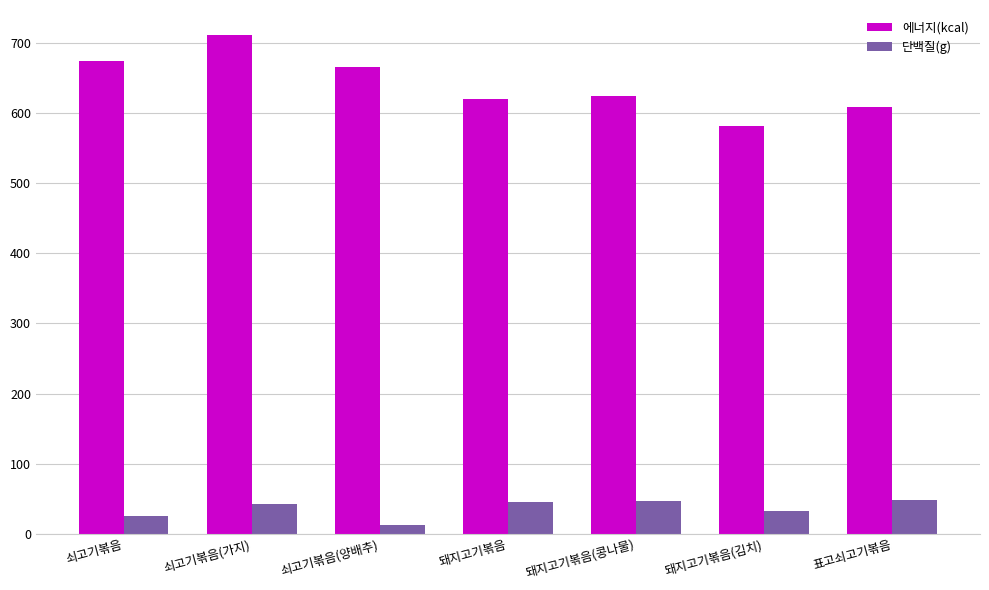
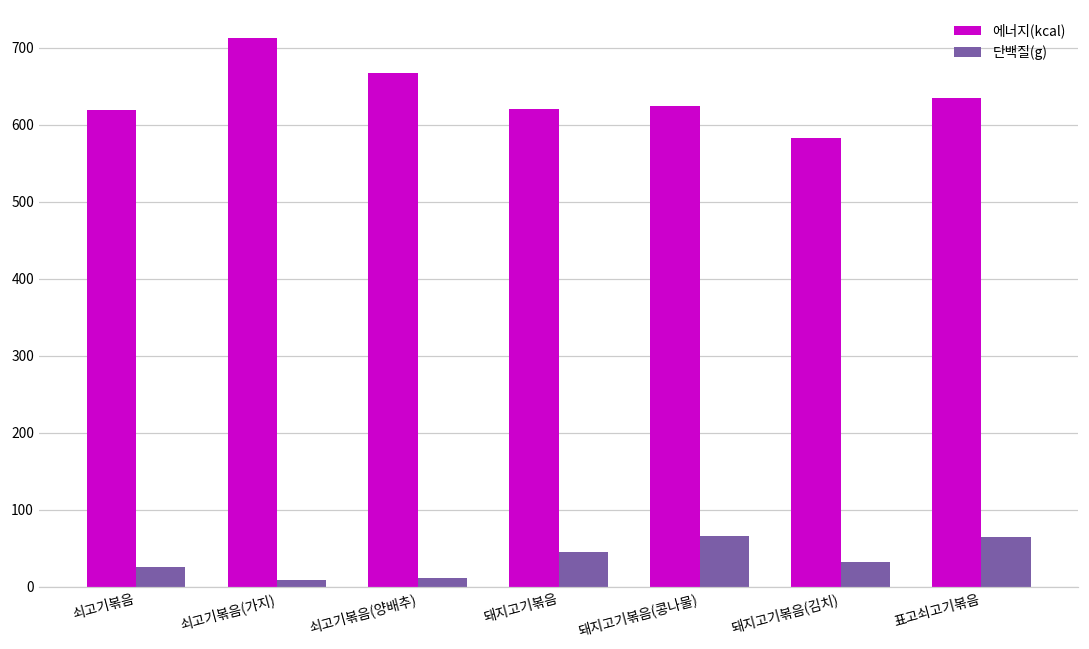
에너지(kcal), 쇠고기볶음: 670 -> 620
단백질(g), 쇠고기볶음(가지): 40 -> 10
단백질(g), 돼지고기볶음(콩나물): 50 -> 70
에너지(kcal), 표고쇠고기볶음: 610 -> 640
단백질(g), 표고쇠고기볶음: 50 -> 60
